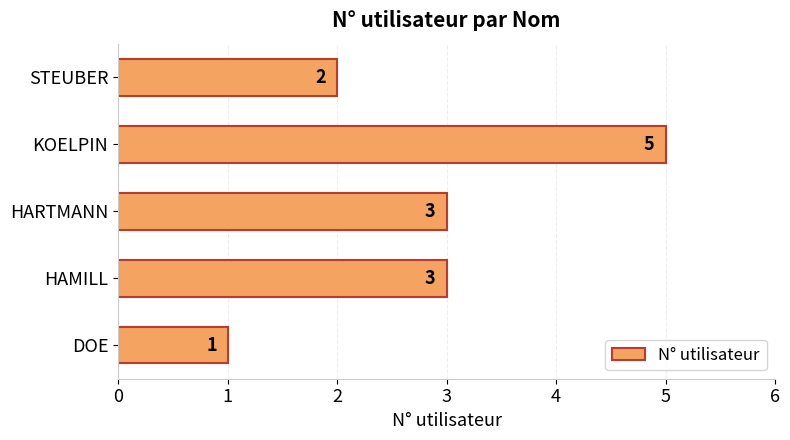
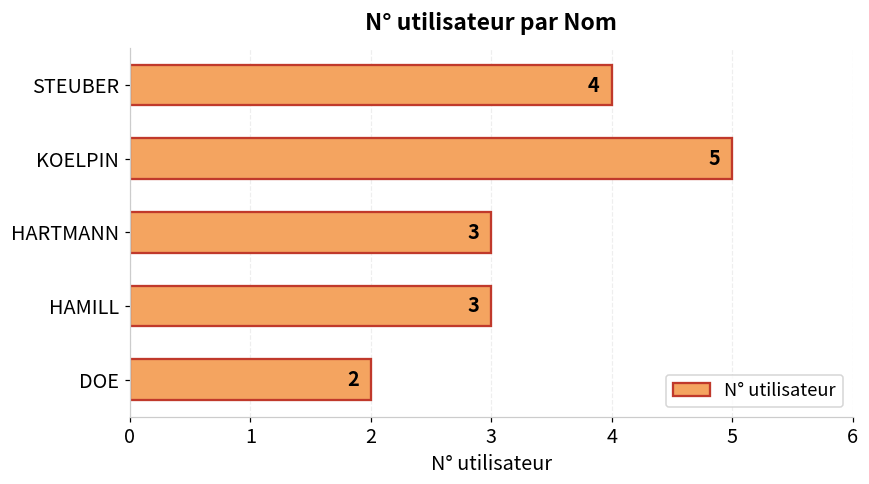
STEUBER: 2 -> 4
DOE: 1 -> 2
